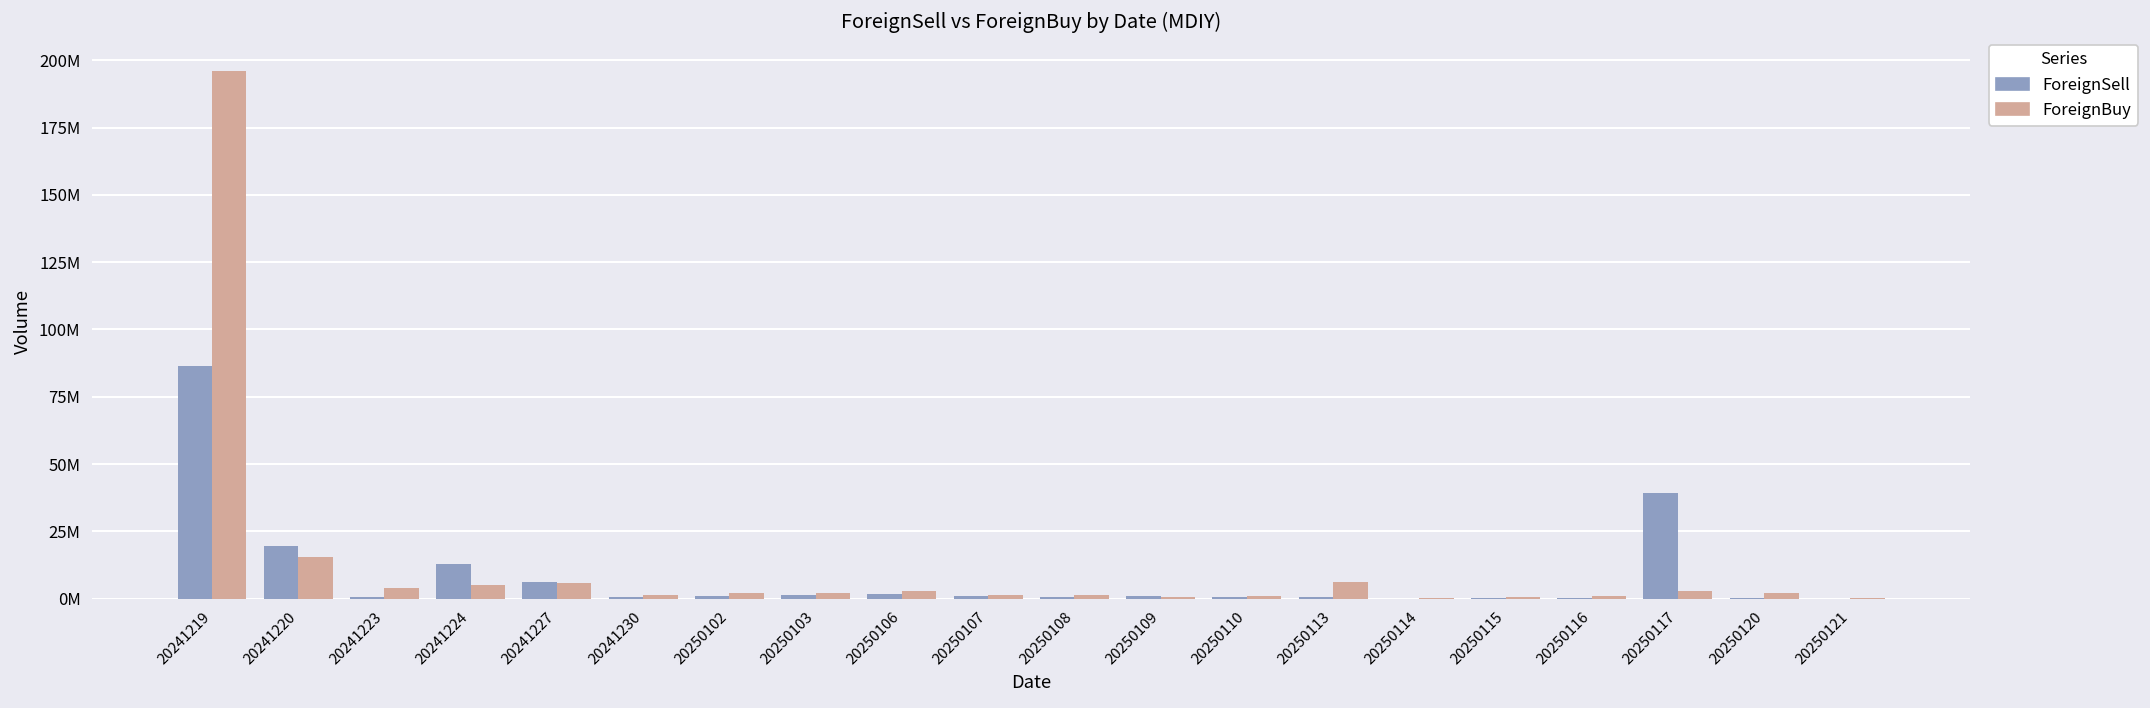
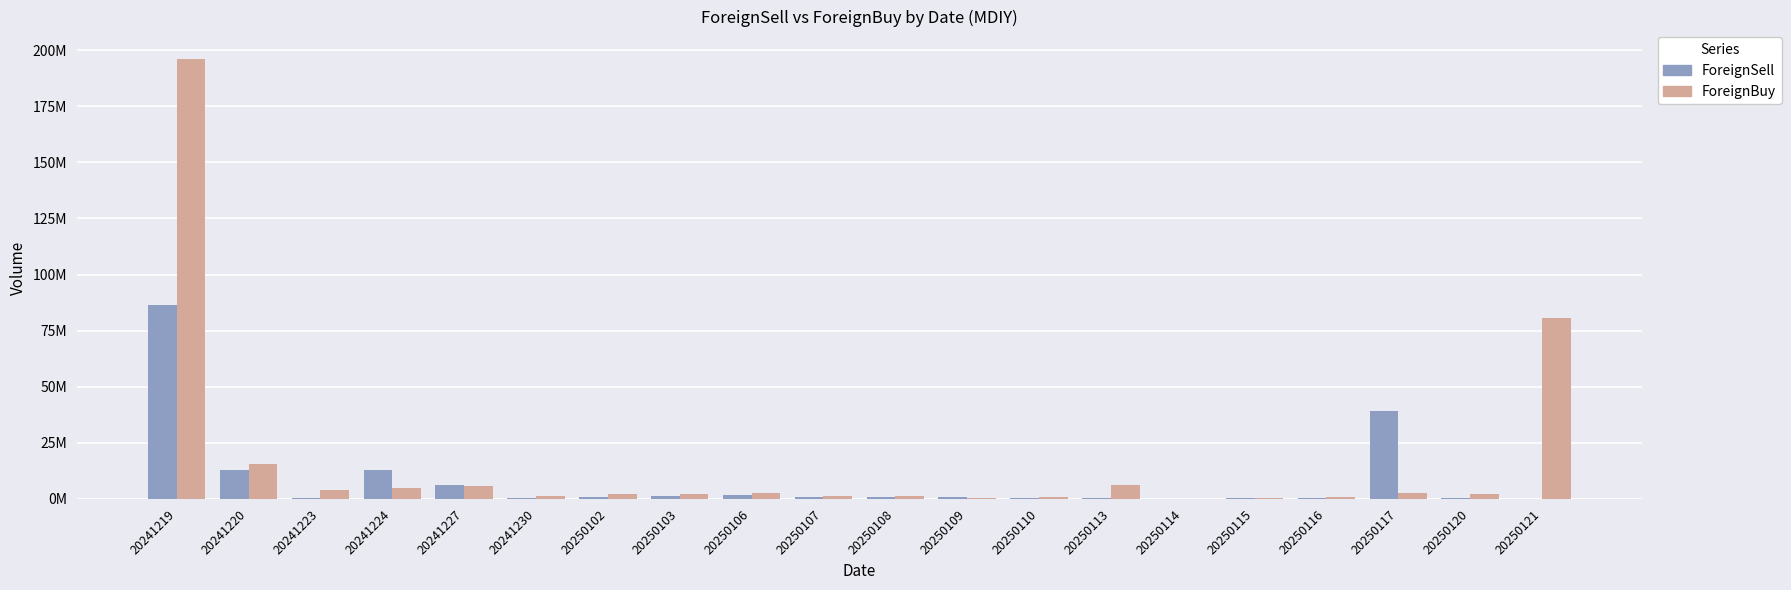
ForeignSell, 20241220: 20000000 -> 13000000
ForeignBuy, 20250121: 0 -> 81000000
